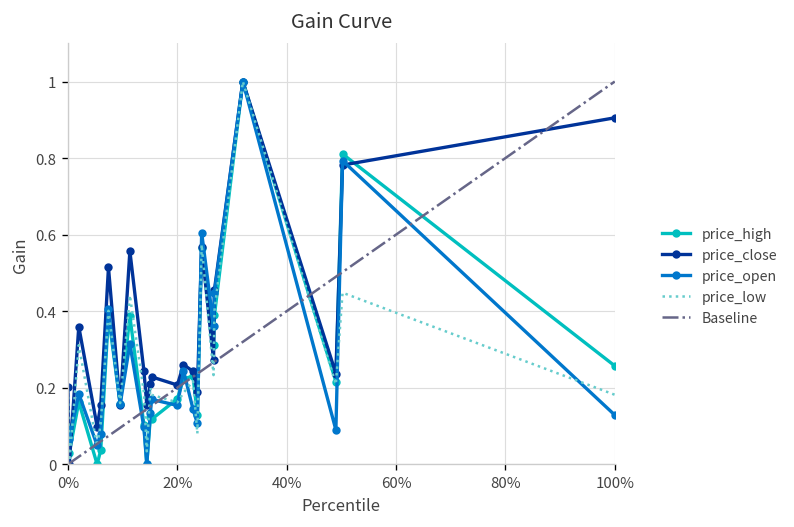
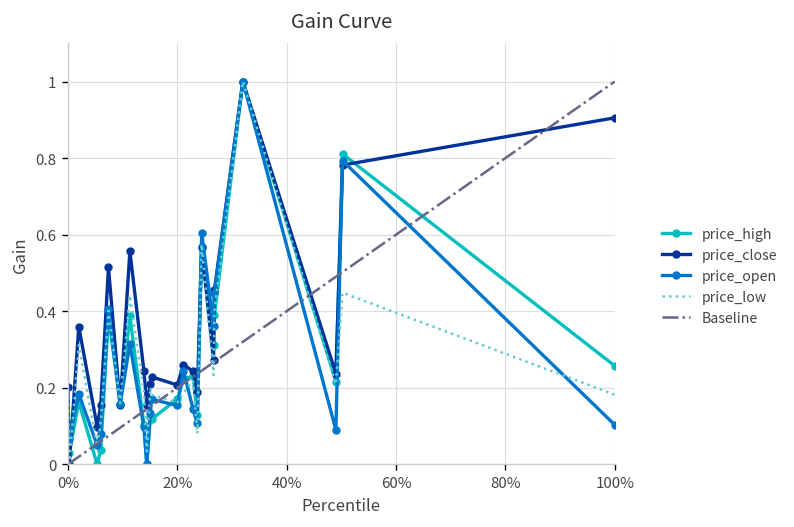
price_open, 100%: 0.13 -> 0.10
